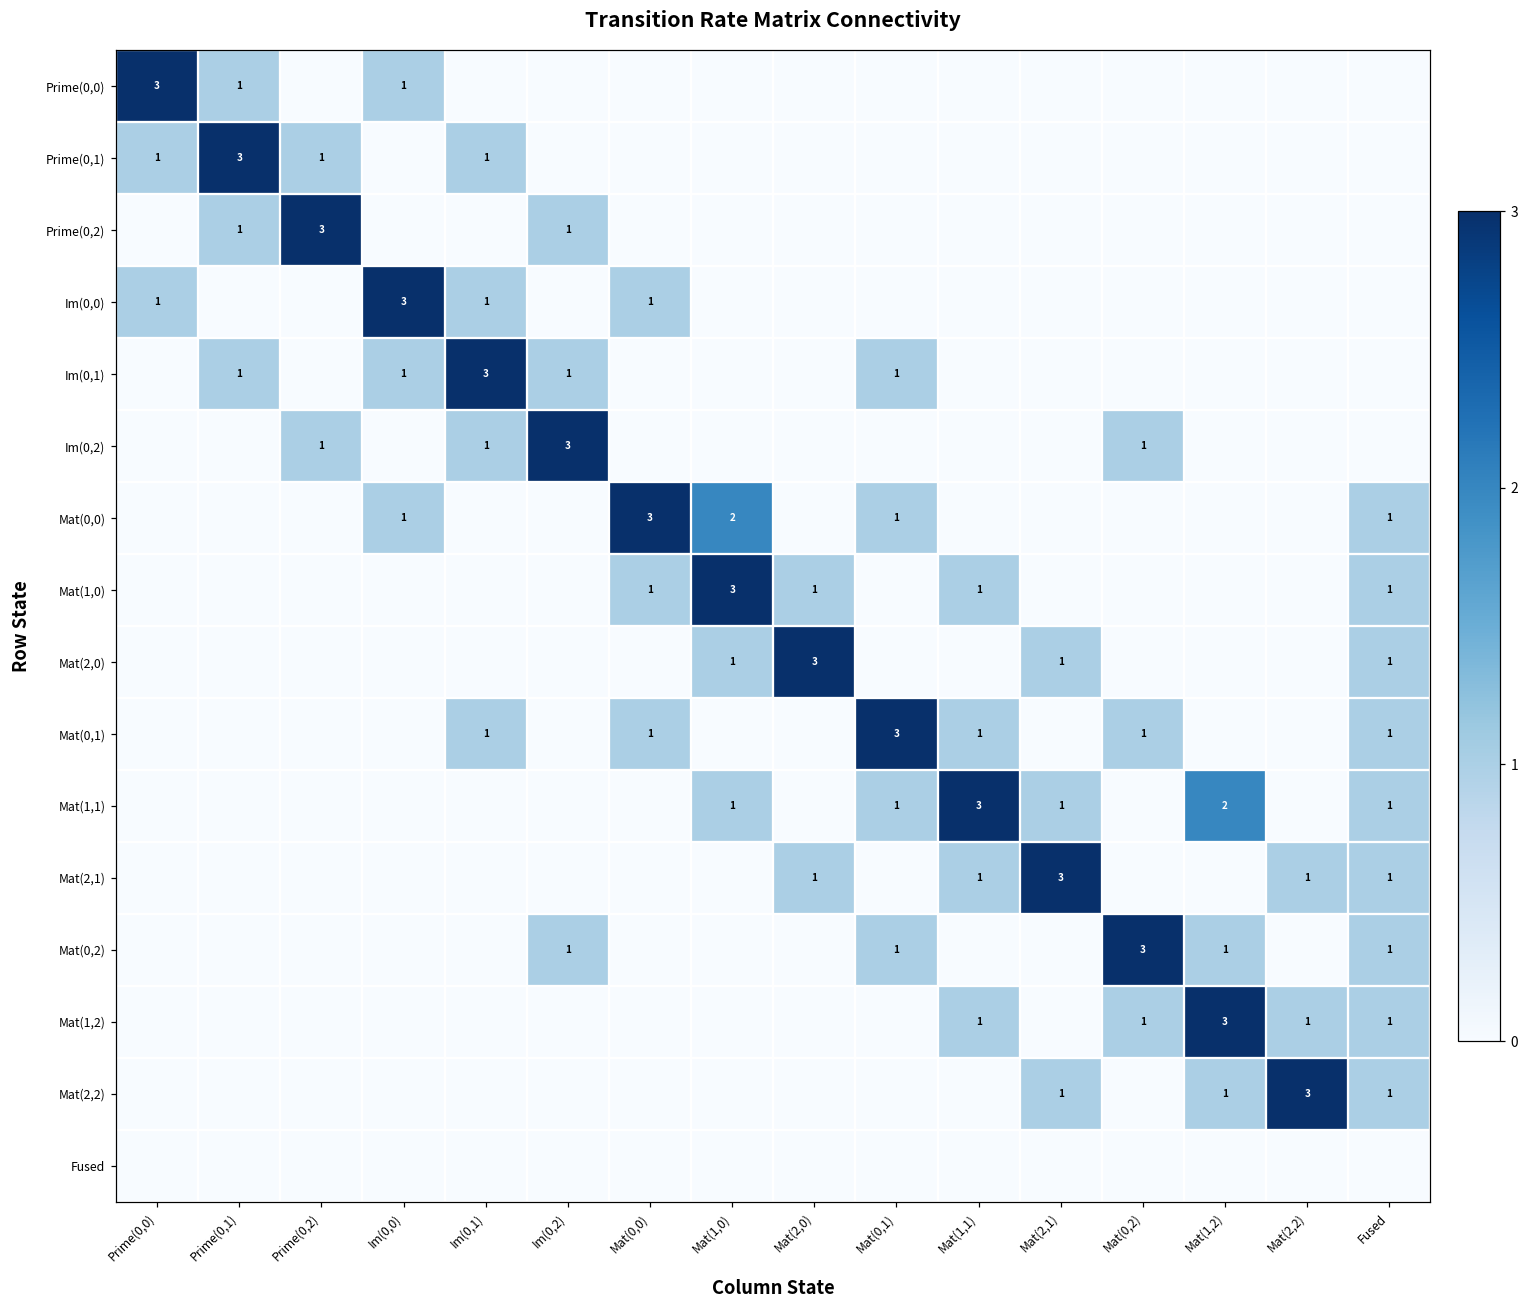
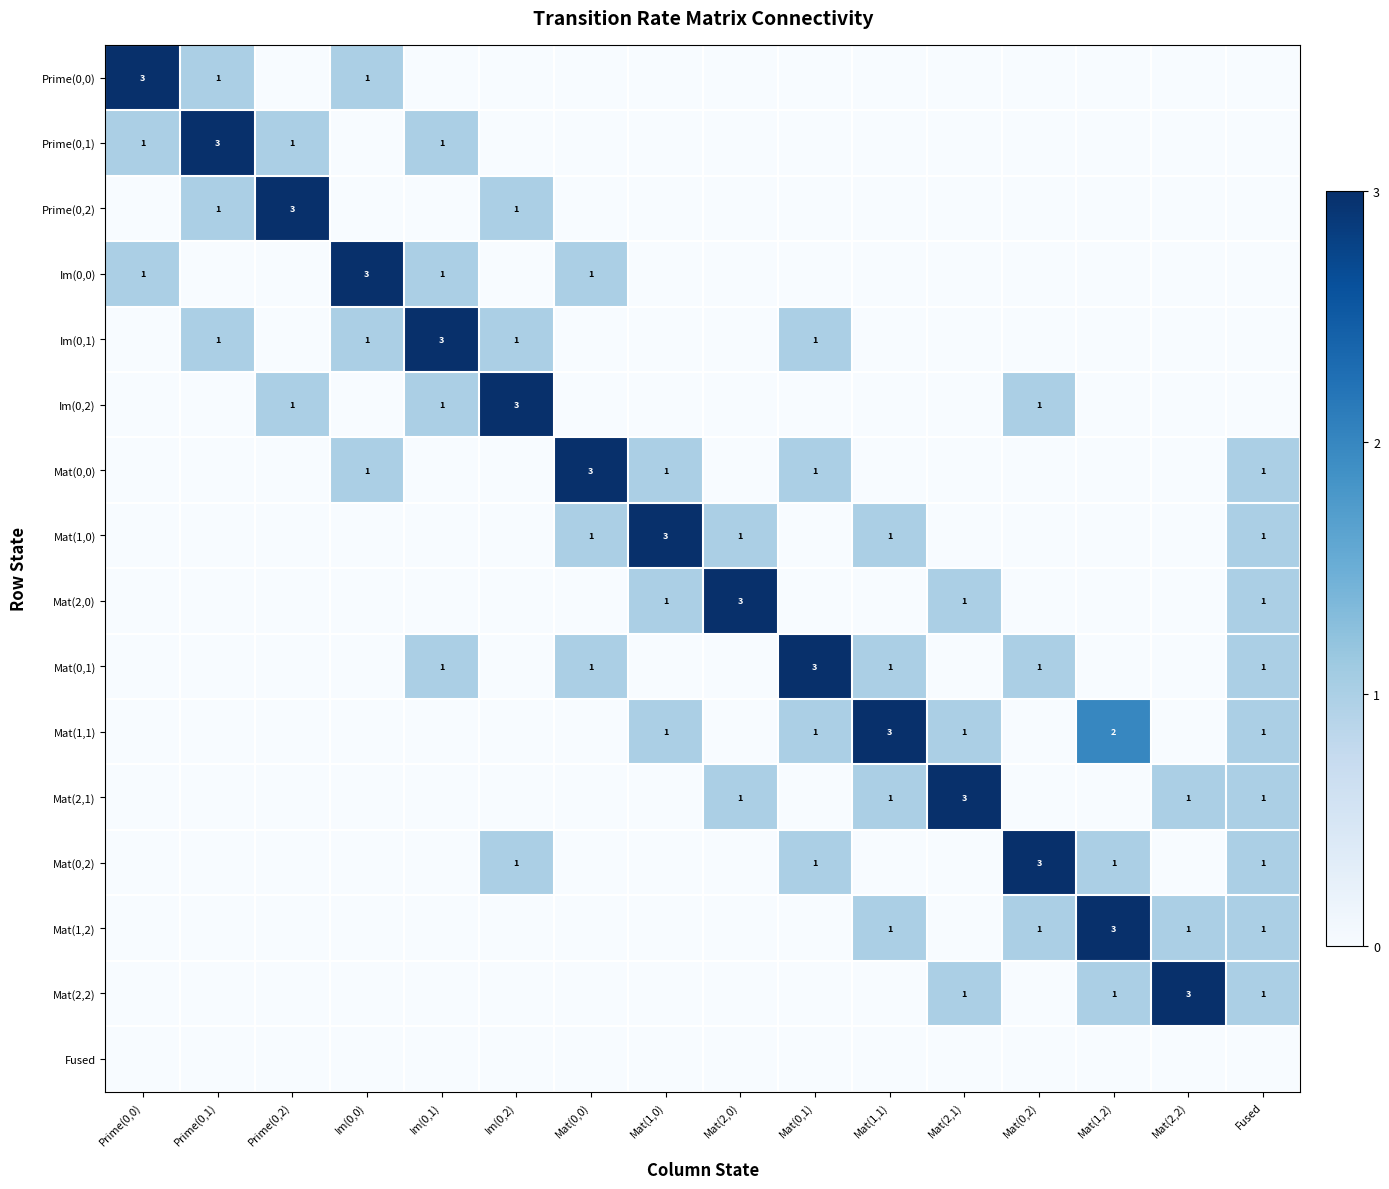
Mat(0,0), Mat(1,0): 2 -> 1
